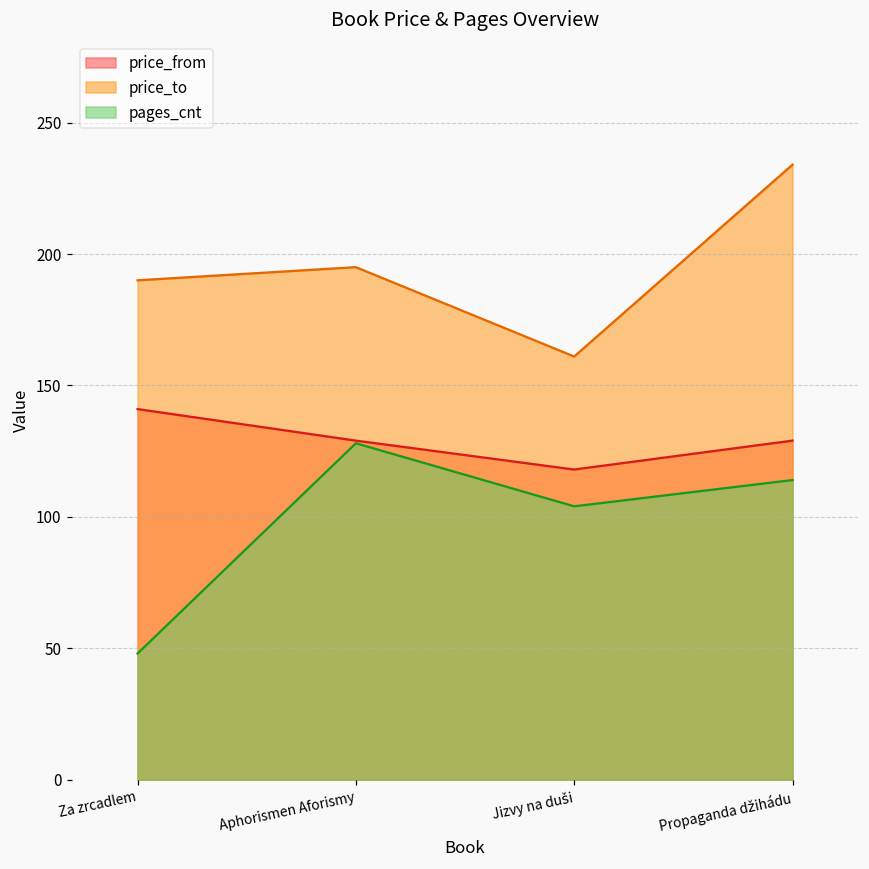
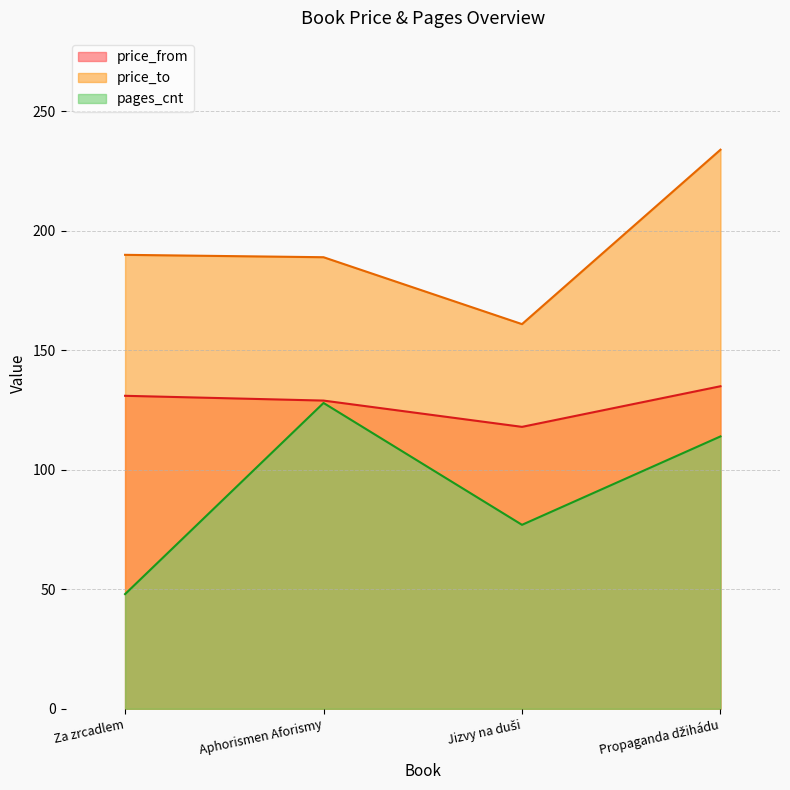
price_from, Za zrcadlem: 141 -> 131
price_to, Aphorismen Aforismy: 195 -> 189
pages_cnt, Jizvy na duši: 104 -> 77
price_from, Propaganda džihádu: 129 -> 135
